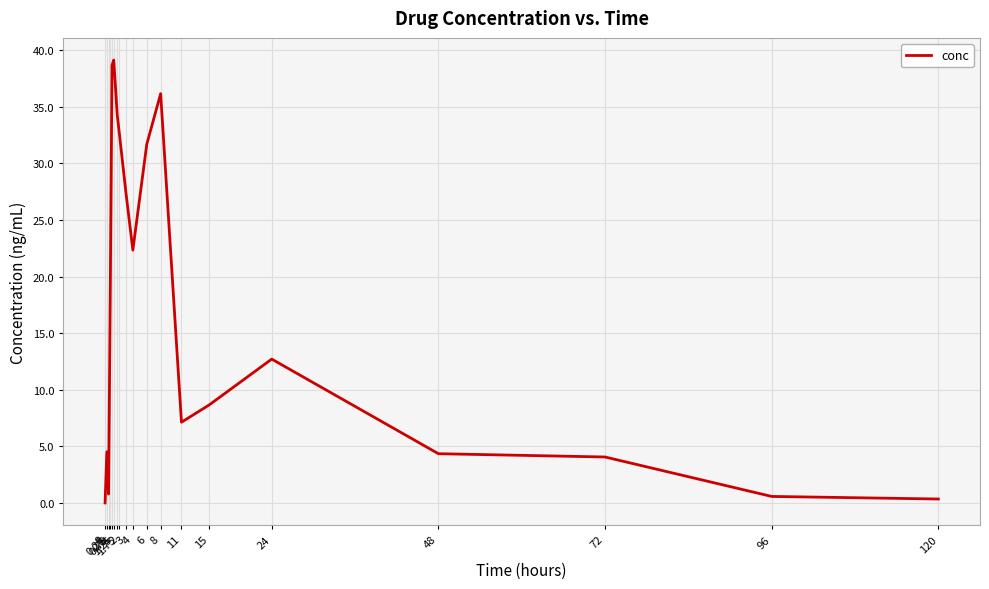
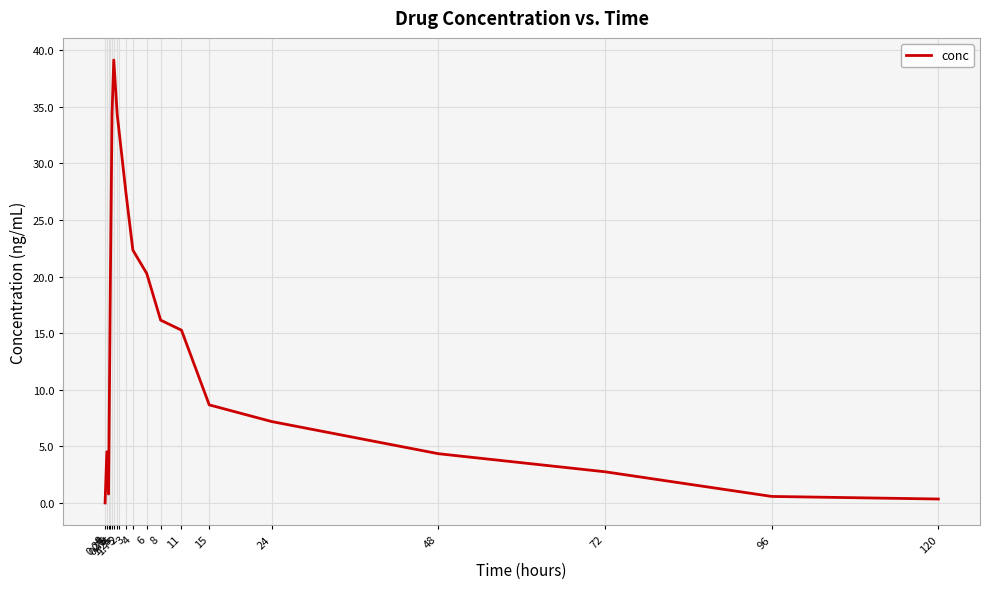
1: 38.7 -> 34.4
6: 31.7 -> 20.3
8: 36.2 -> 16.2
11: 7.1 -> 15.3
24: 12.7 -> 7.2
72: 4.1 -> 2.8
